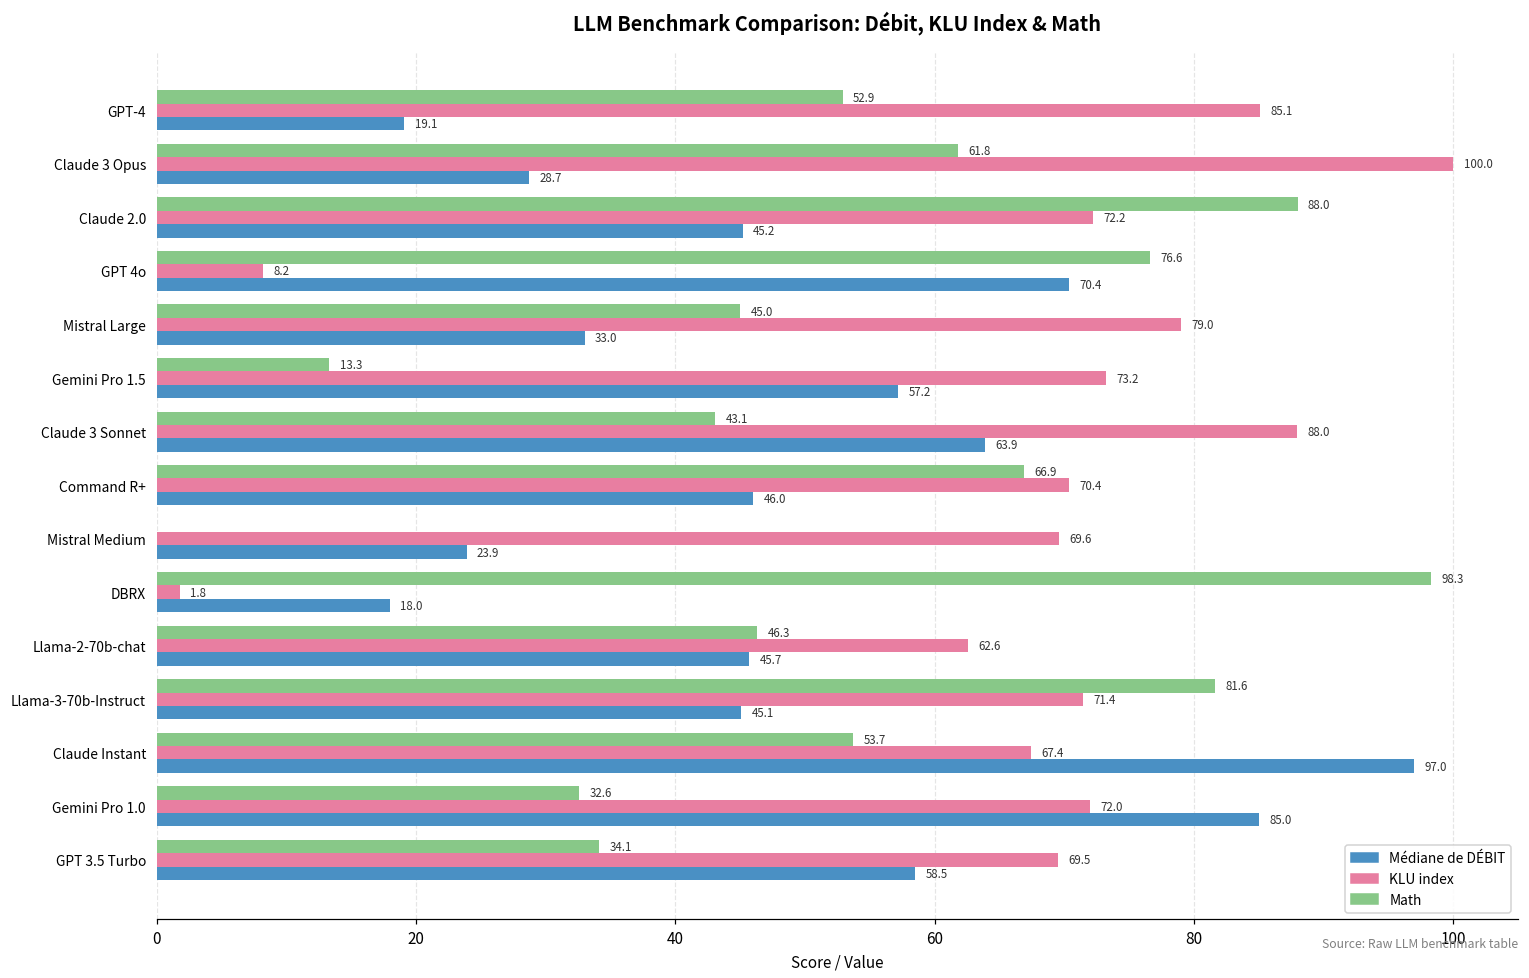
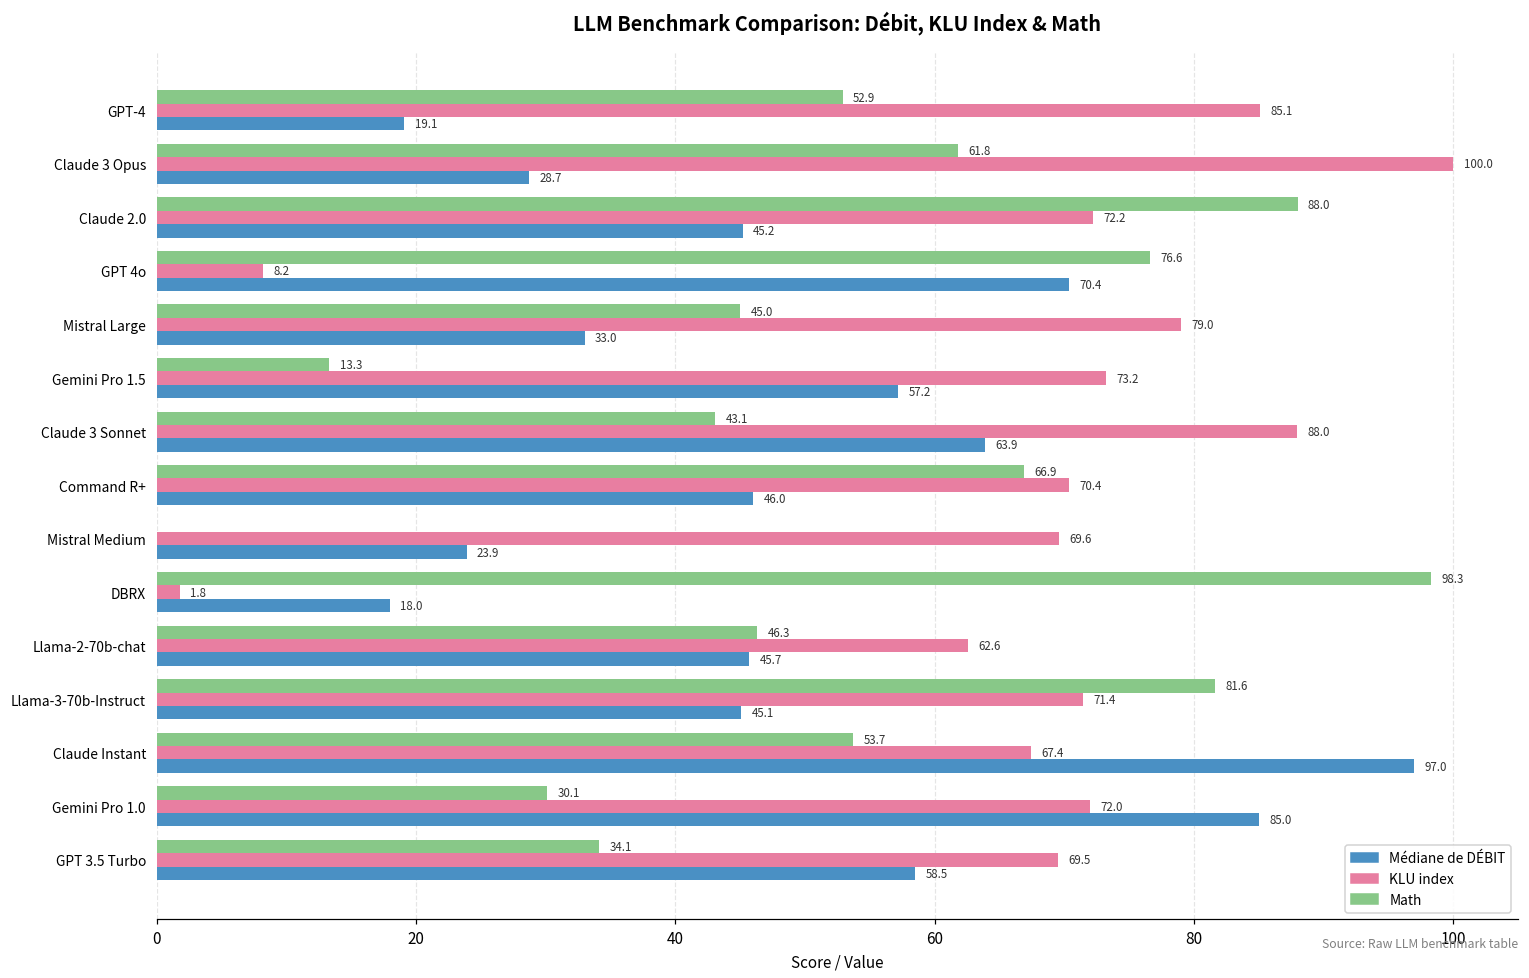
Math, Gemini Pro 1.0: 32.6 -> 30.1
